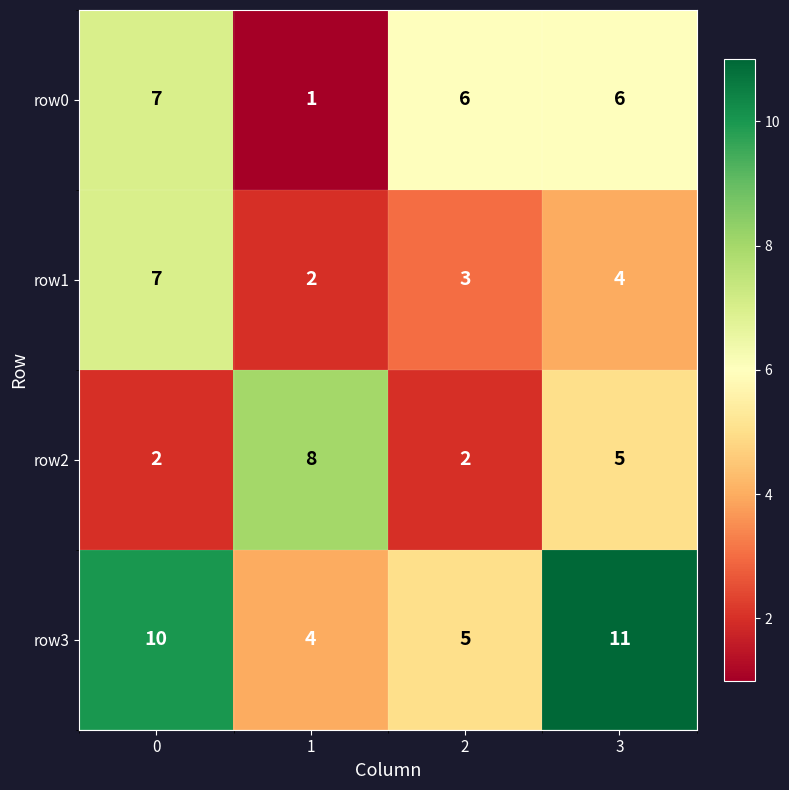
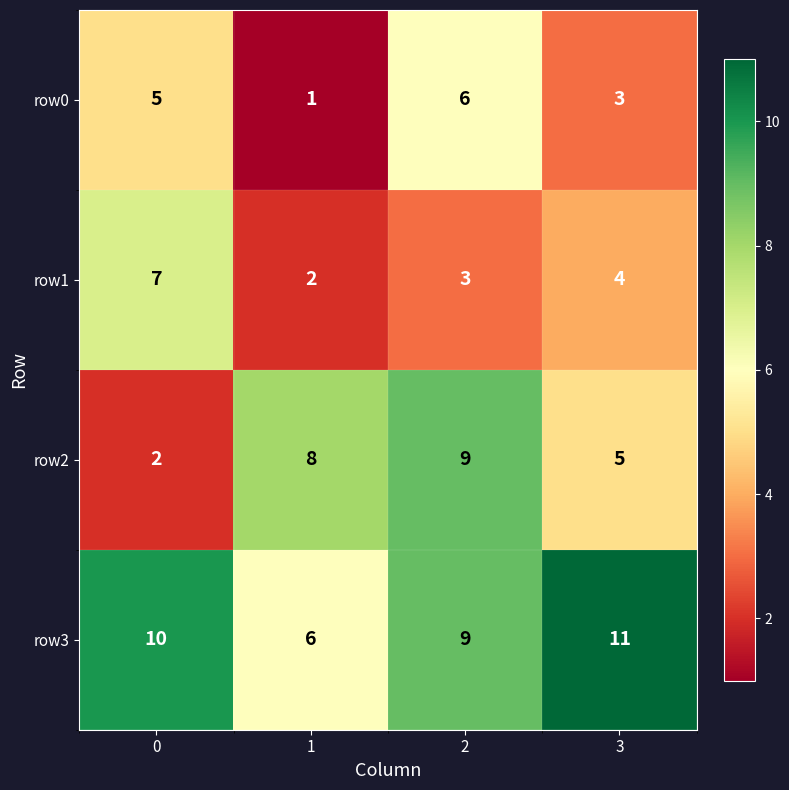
row0, 0: 7 -> 5
row0, 3: 6 -> 3
row2, 2: 2 -> 9
row3, 1: 4 -> 6
row3, 2: 5 -> 9
